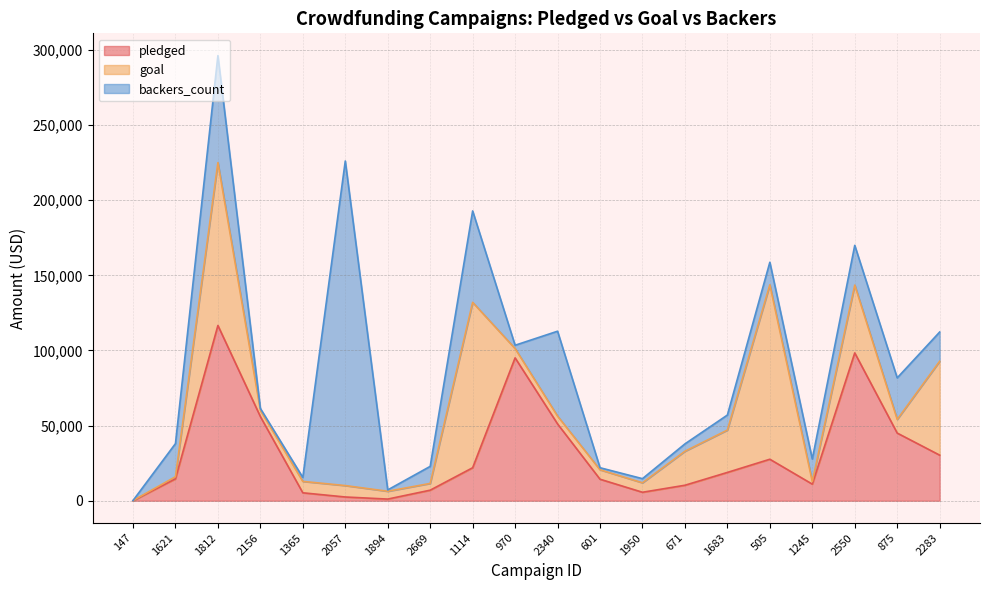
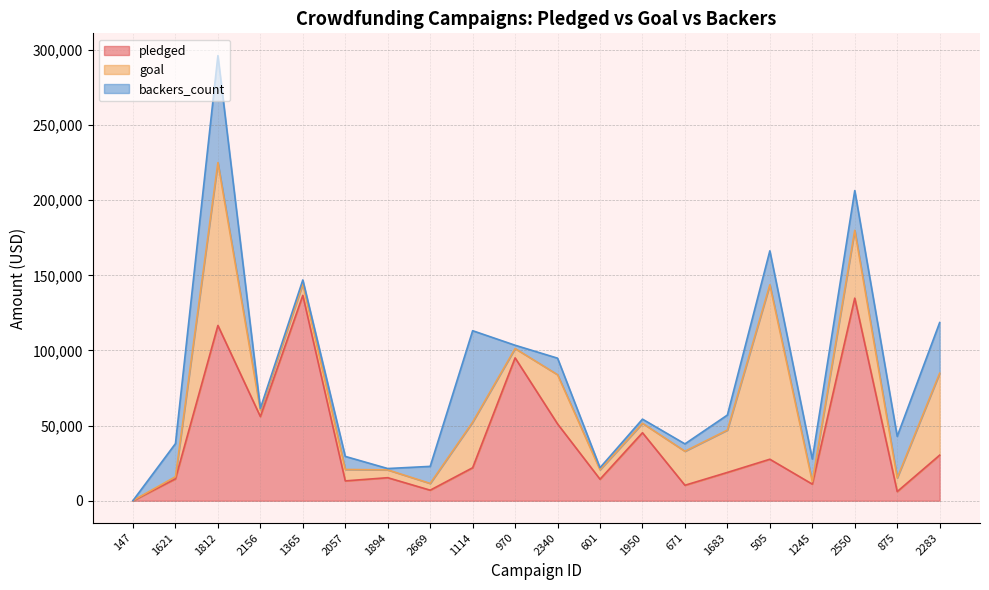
pledged, 1365: 5,000 -> 137,000
pledged, 2057: 2,000 -> 13,000
backers_count, 2057: 216,000 -> 9,000
pledged, 1894: 1,000 -> 15,000
goal, 1114: 110,000 -> 30,000
goal, 2340: 5,000 -> 33,000
backers_count, 2340: 57,000 -> 11,000
pledged, 1950: 6,000 -> 45,000
backers_count, 505: 15,000 -> 23,000
pledged, 2550: 98,000 -> 135,000
pledged, 875: 45,000 -> 6,000
goal, 2283: 63,000 -> 55,000
backers_count, 2283: 19,000 -> 34,000
